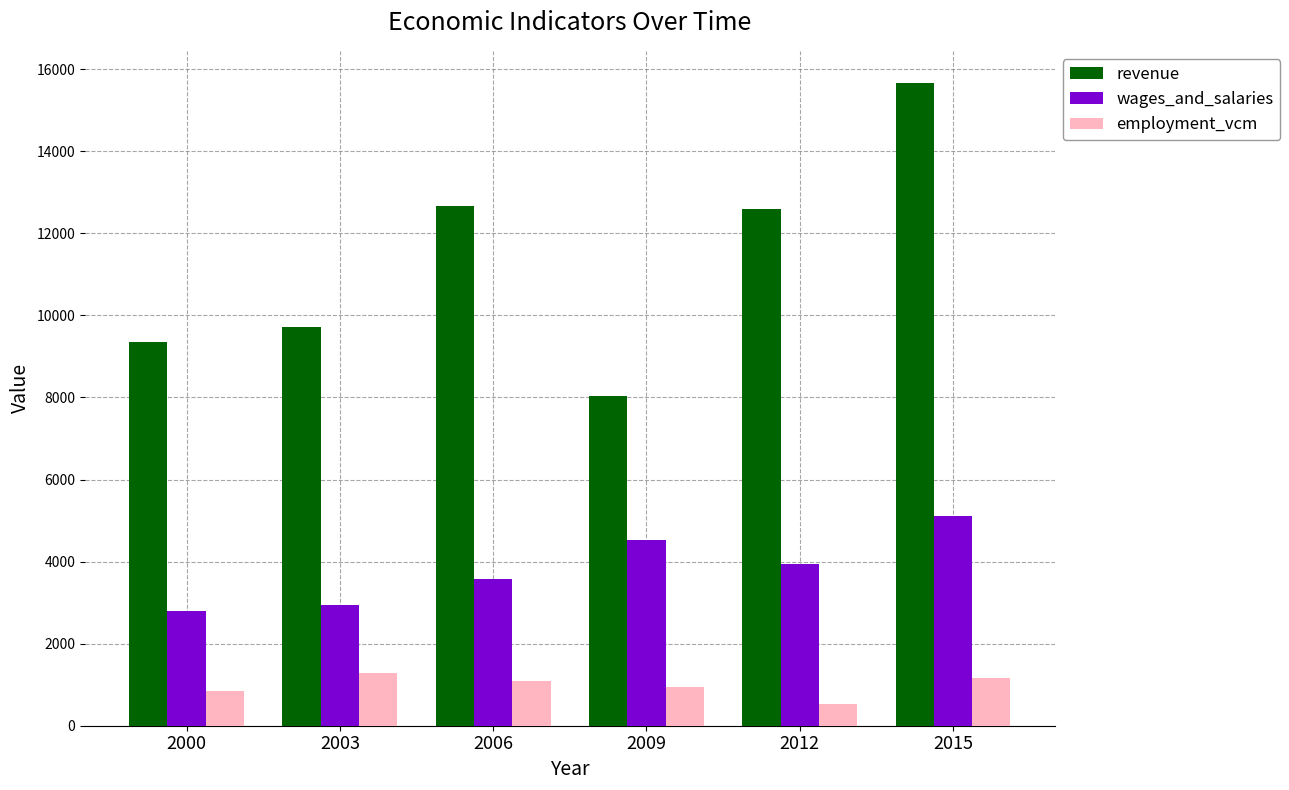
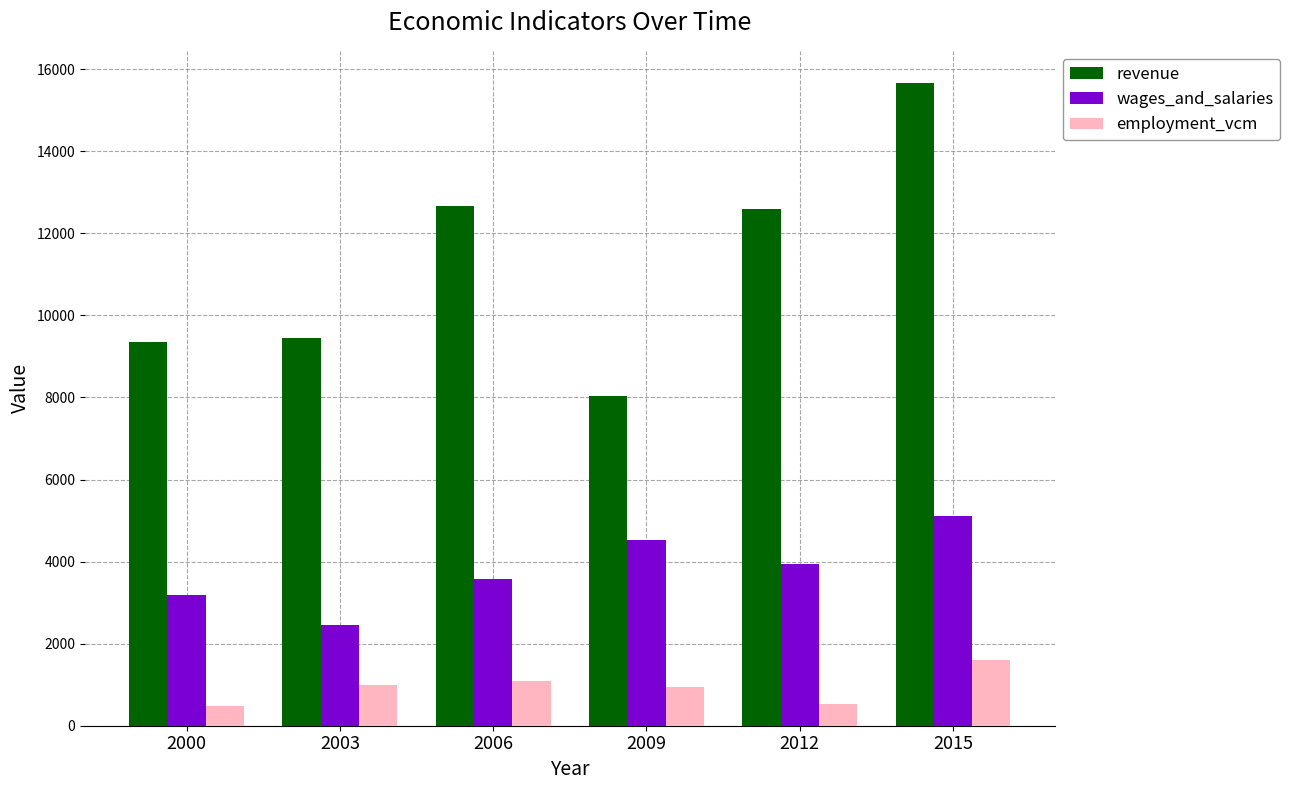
wages_and_salaries, 2000: 2800 -> 3200
employment_vcm, 2000: 900 -> 500
revenue, 2003: 9700 -> 9500
wages_and_salaries, 2003: 2900 -> 2500
employment_vcm, 2003: 1300 -> 1000
employment_vcm, 2015: 1200 -> 1600
